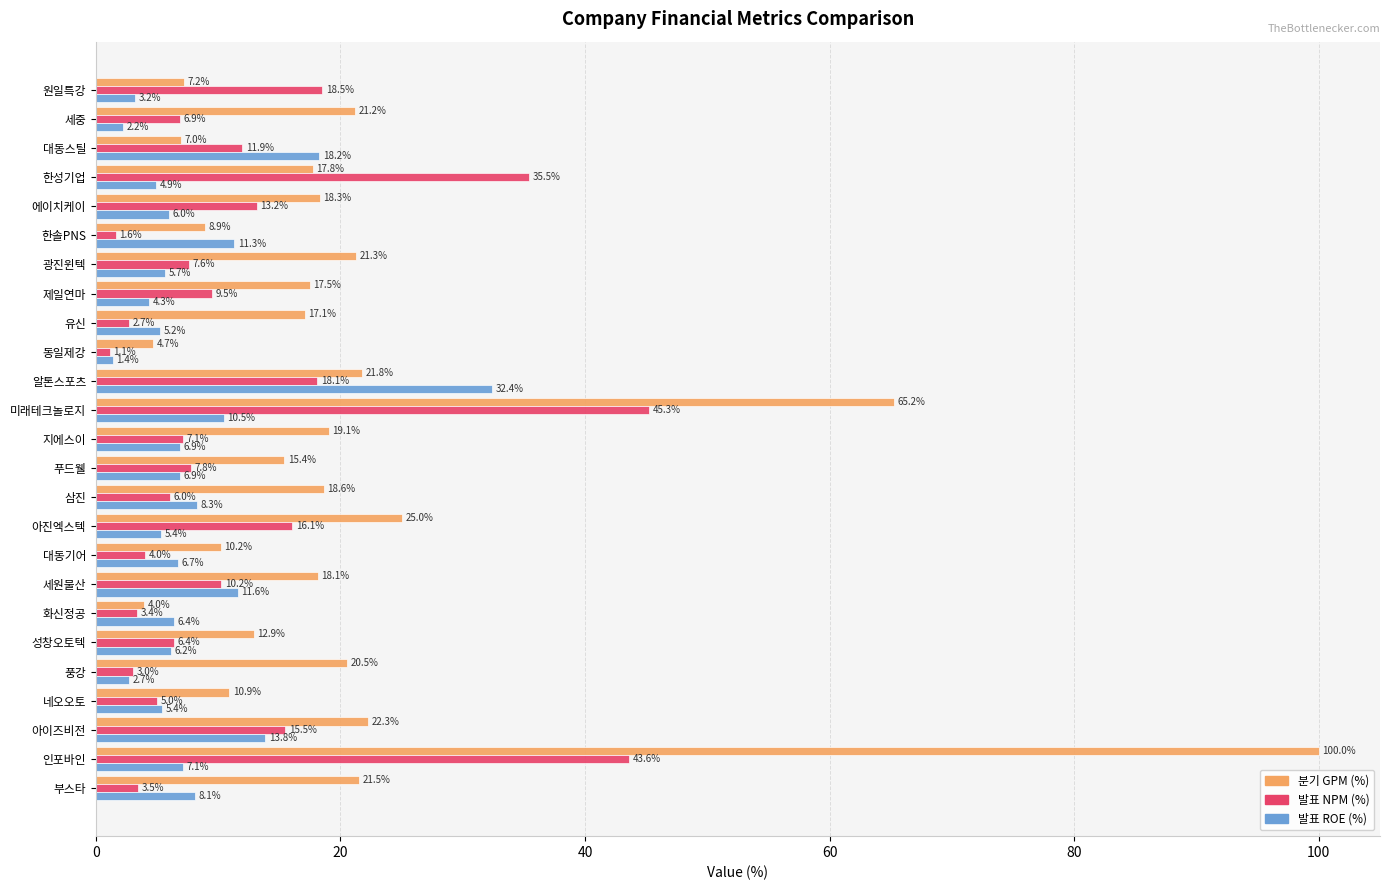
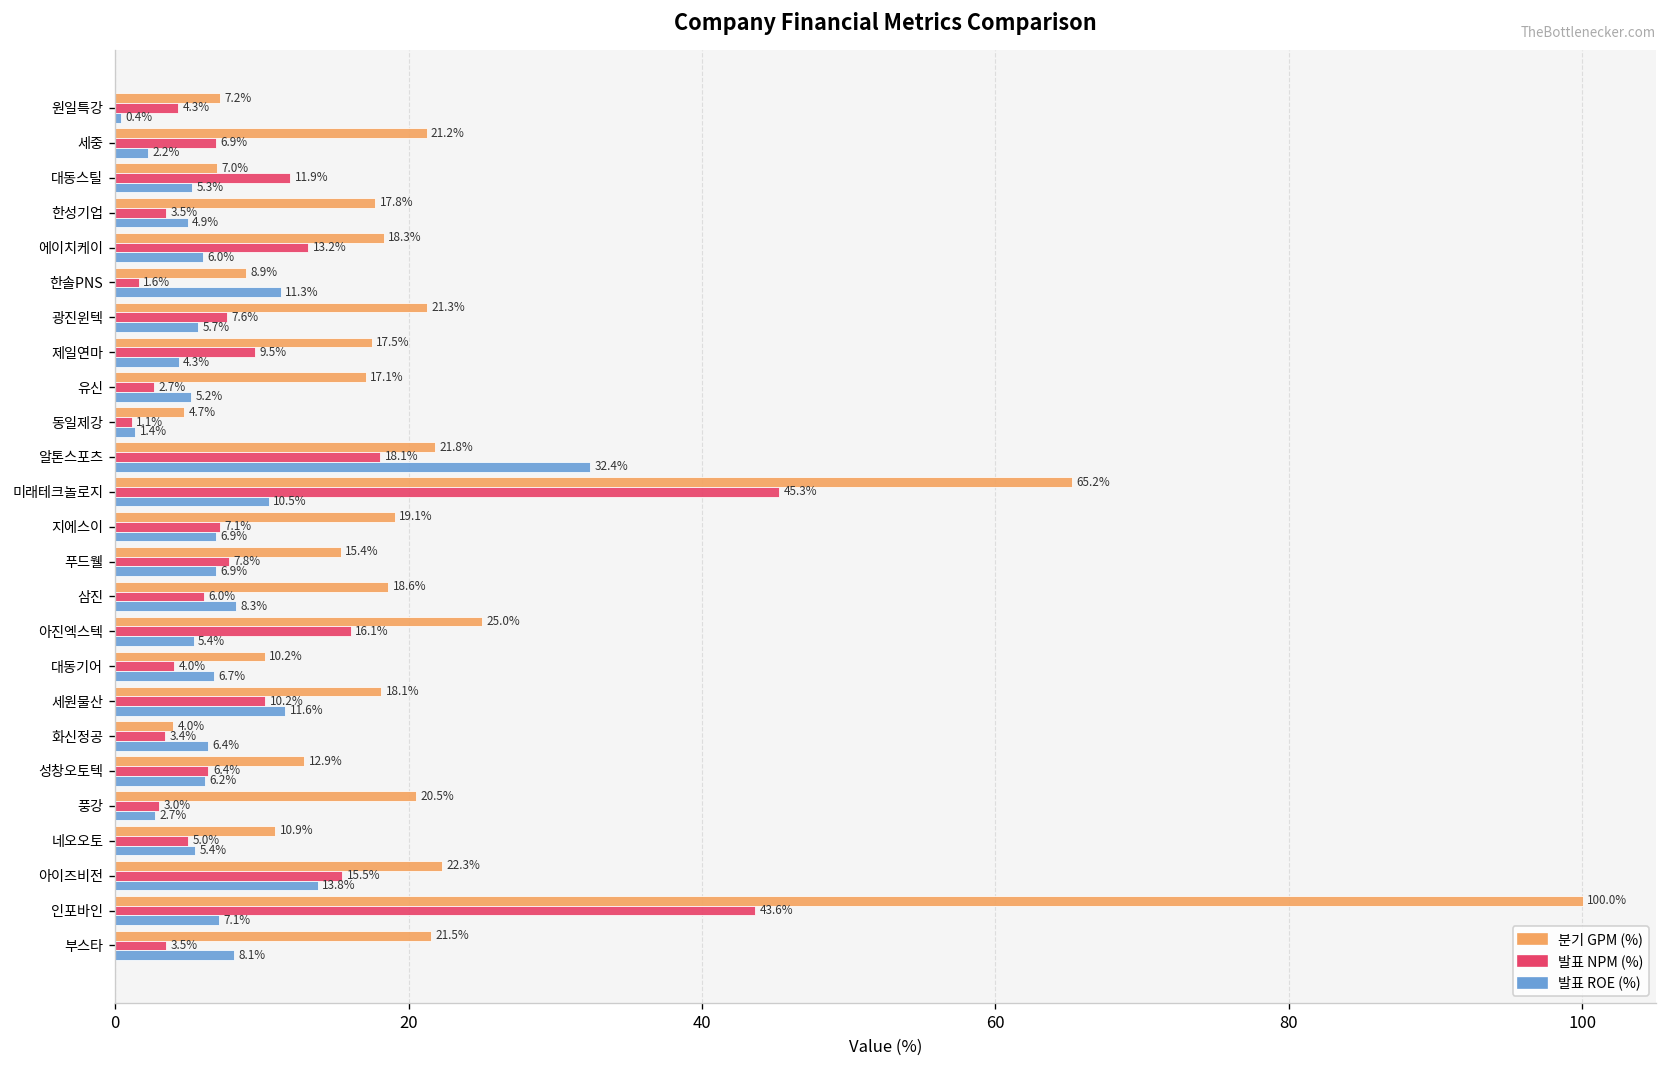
발표 NPM (%), 원일특강: 18.5% -> 4.3%
발표 ROE (%), 원일특강: 3.2% -> 0.4%
발표 ROE (%), 대동스틸: 18.2% -> 5.3%
발표 NPM (%), 한성기업: 35.5% -> 3.5%
